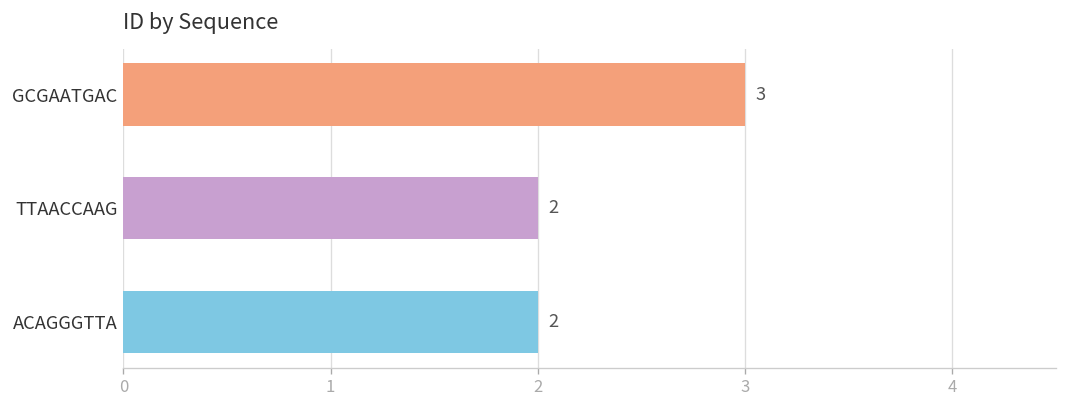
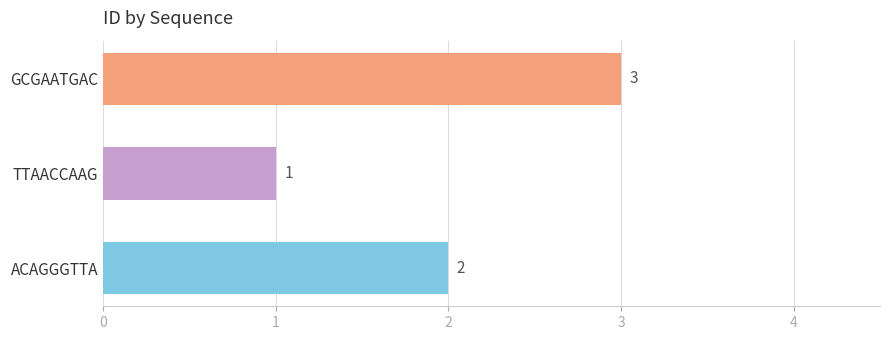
TTAACCAAG: 2 -> 1
